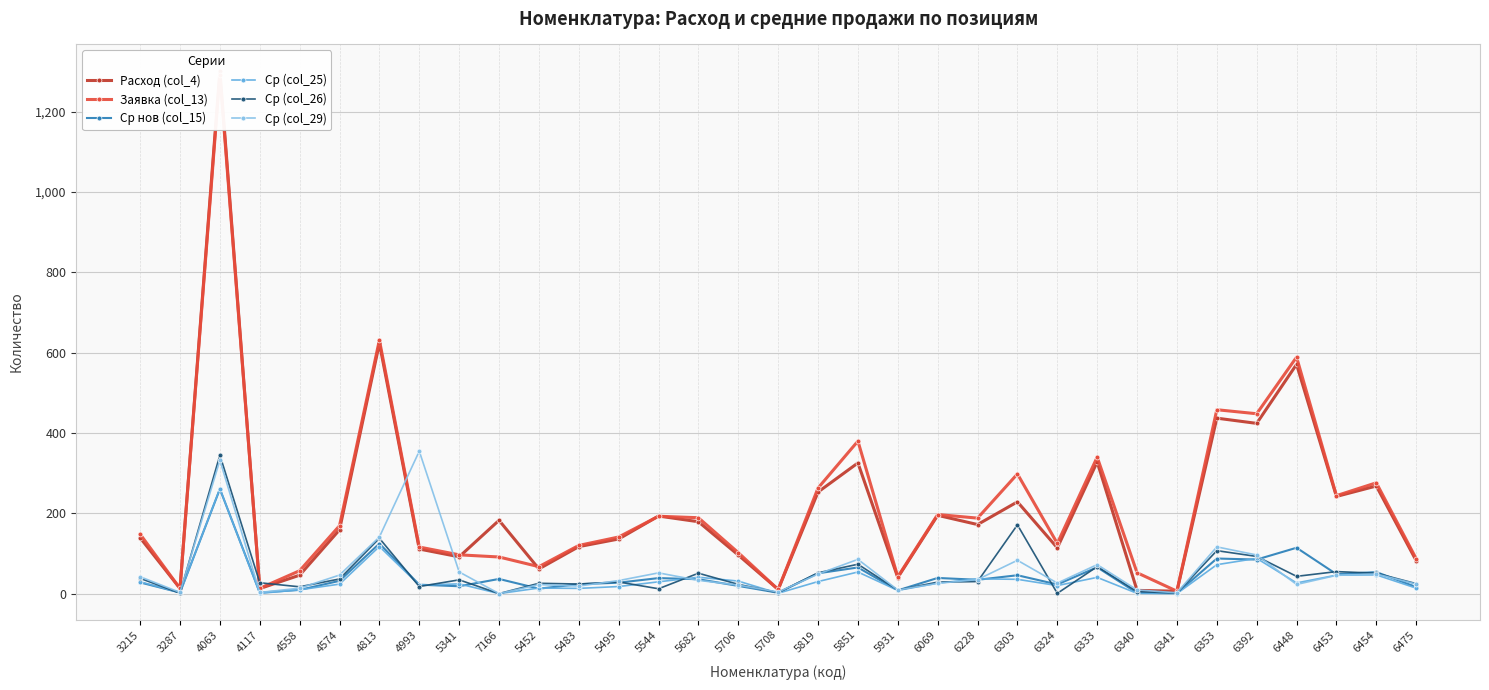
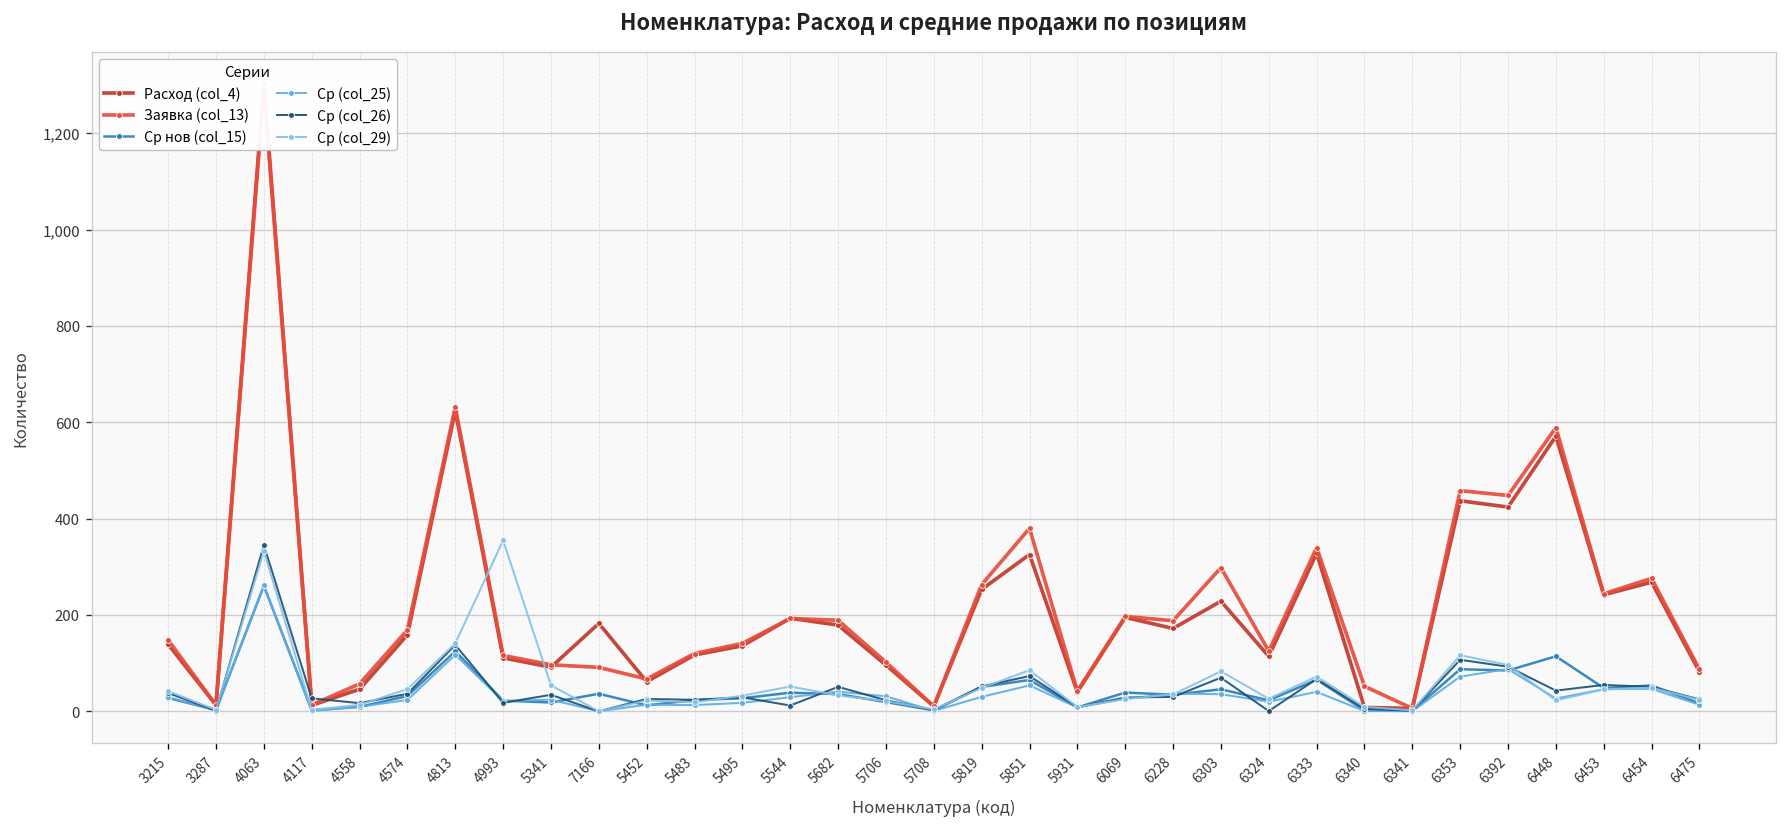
Ср (col_26), 6303: 170 -> 70
